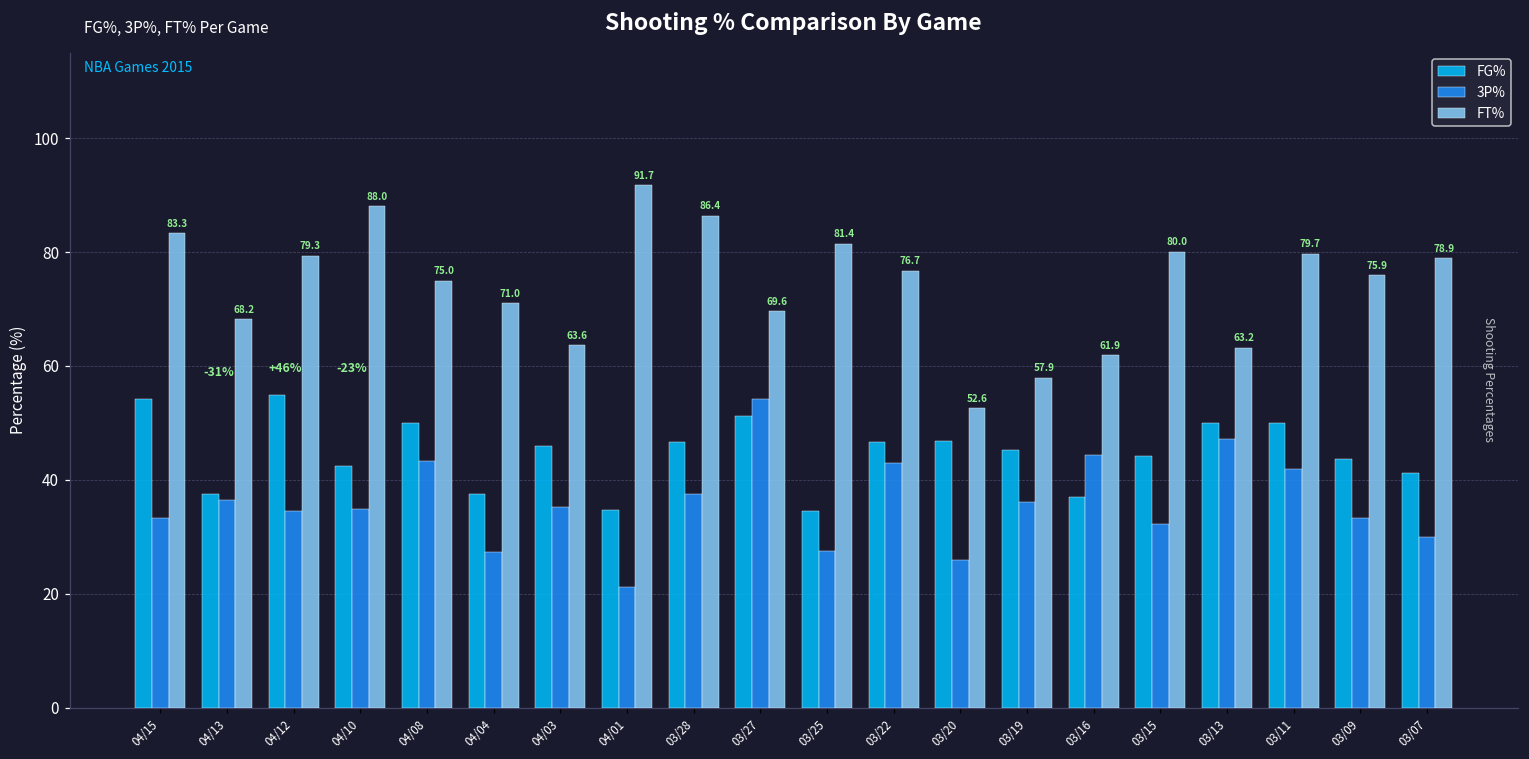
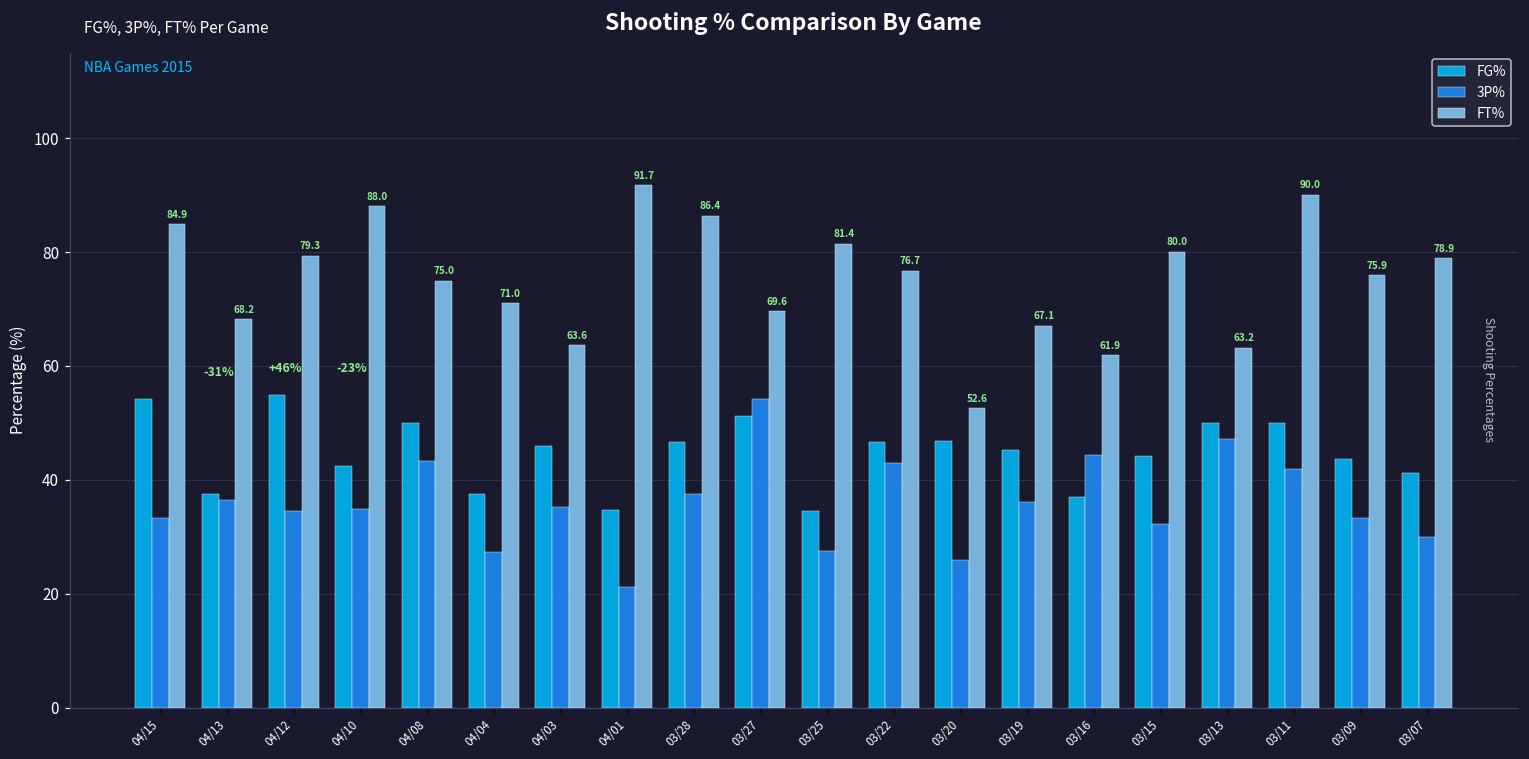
FT%, 04/15: 83.3 -> 84.9
FT%, 03/19: 57.9 -> 67.1
FT%, 03/11: 79.7 -> 90.0
